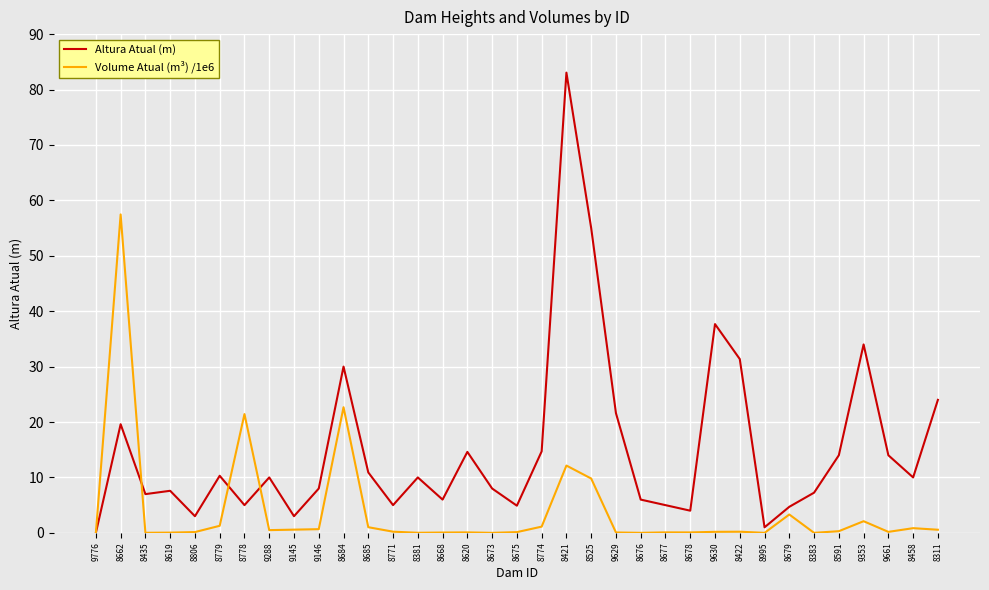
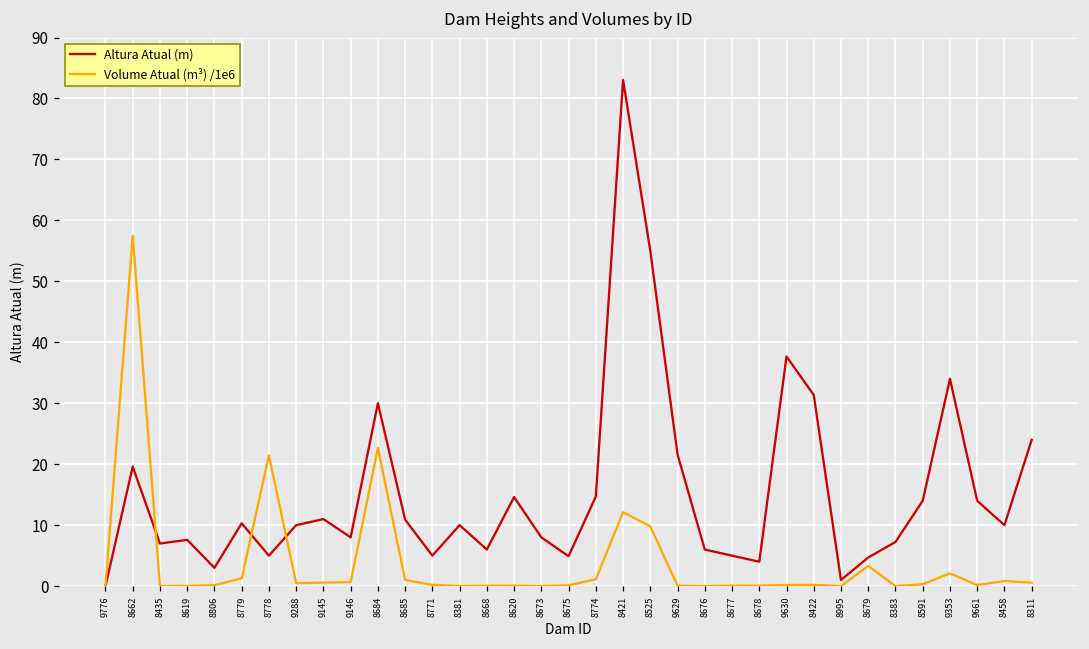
Altura Atual (m), 9145: 3 -> 11
